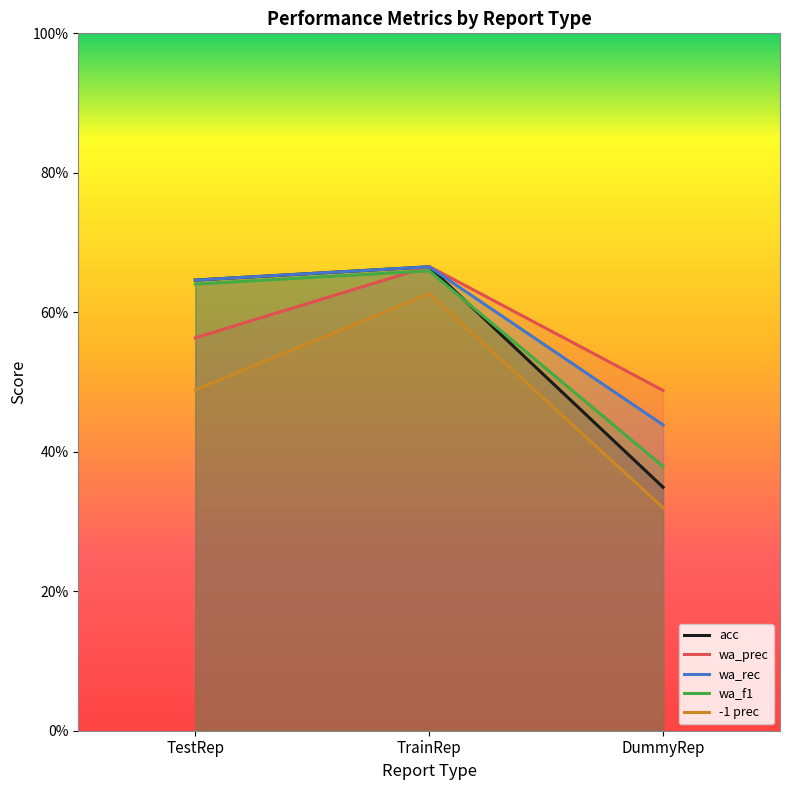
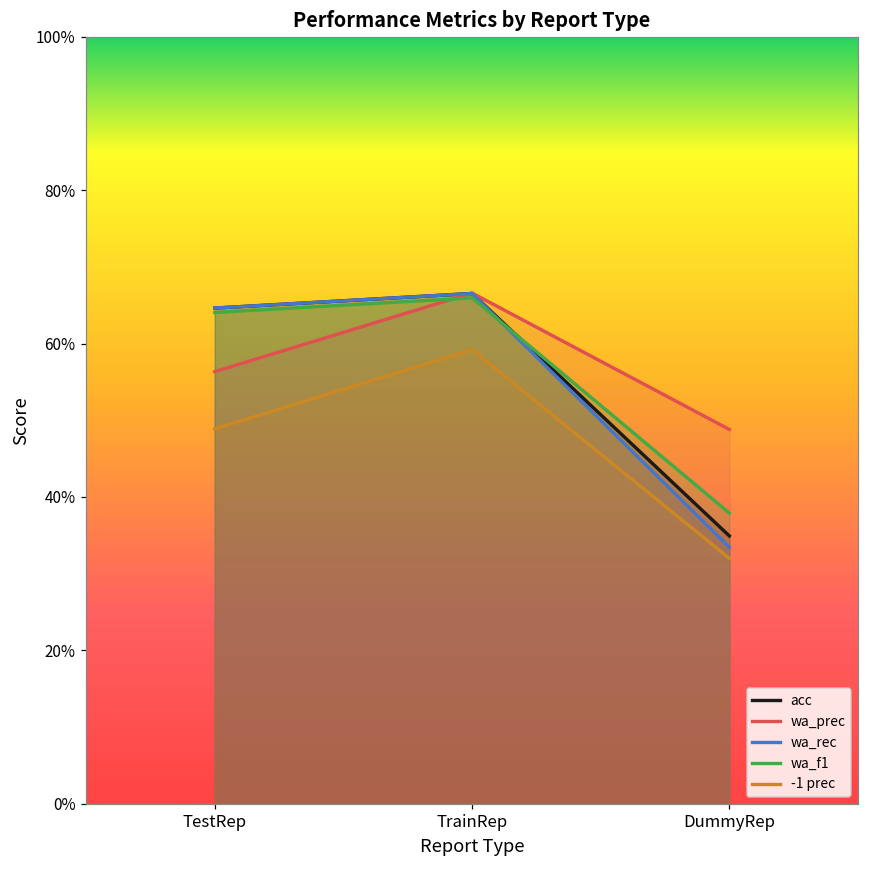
-1 prec, TrainRep: 63% -> 59%
wa_rec, DummyRep: 44% -> 33%
